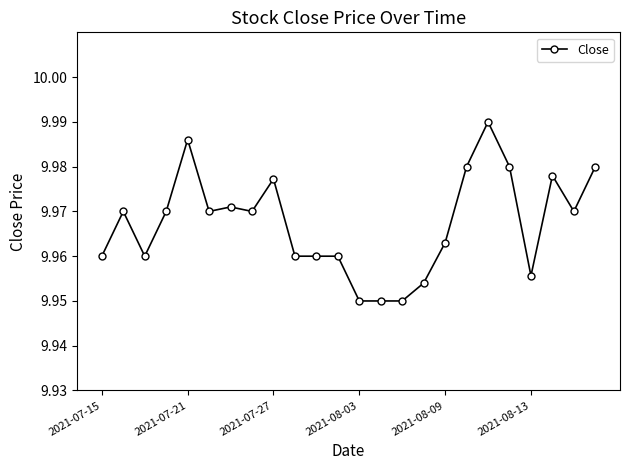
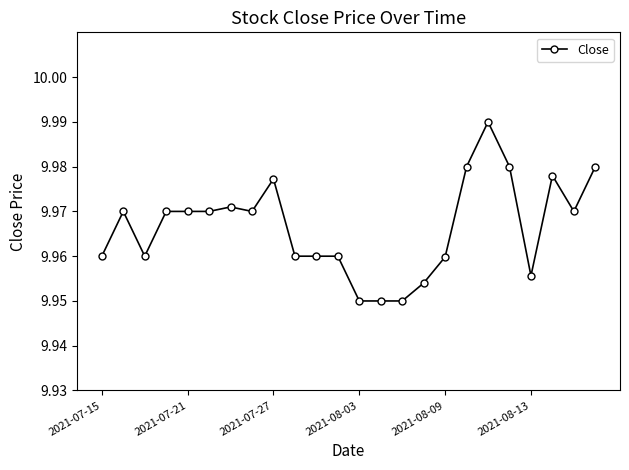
2021-07-21: 9.986 -> 9.970
2021-08-09: 9.963 -> 9.960
